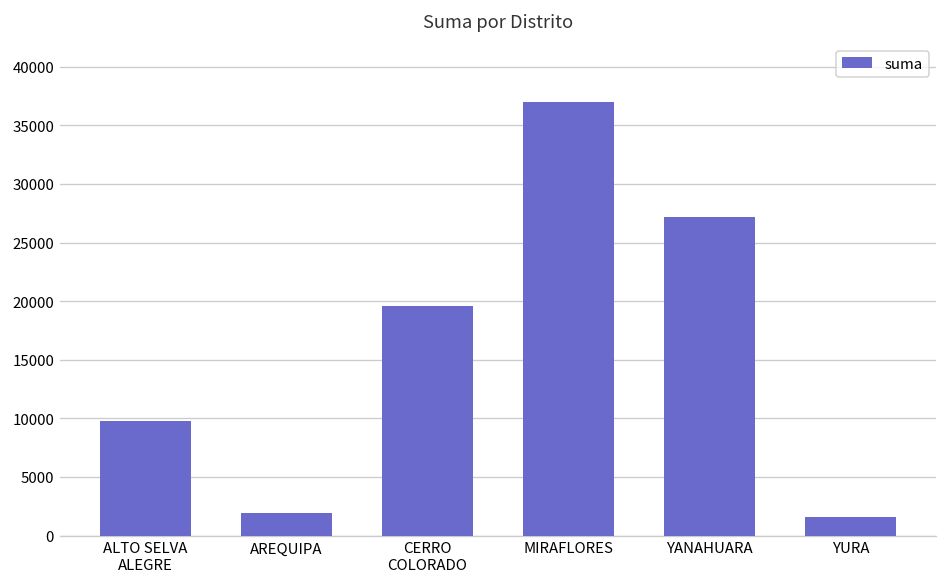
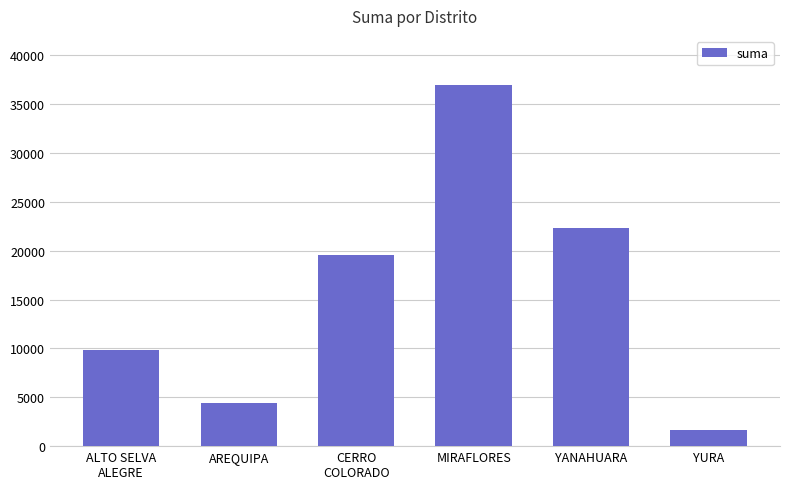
AREQUIPA: 2000 -> 4000
YANAHUARA: 27000 -> 22000
